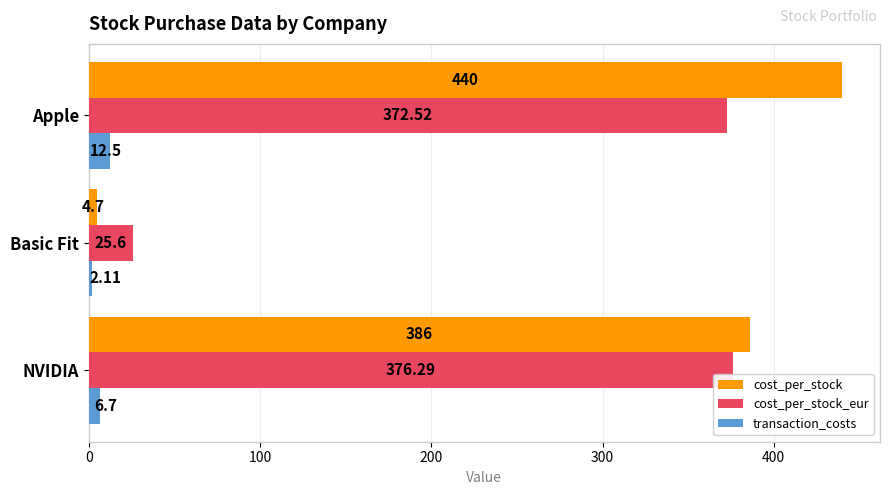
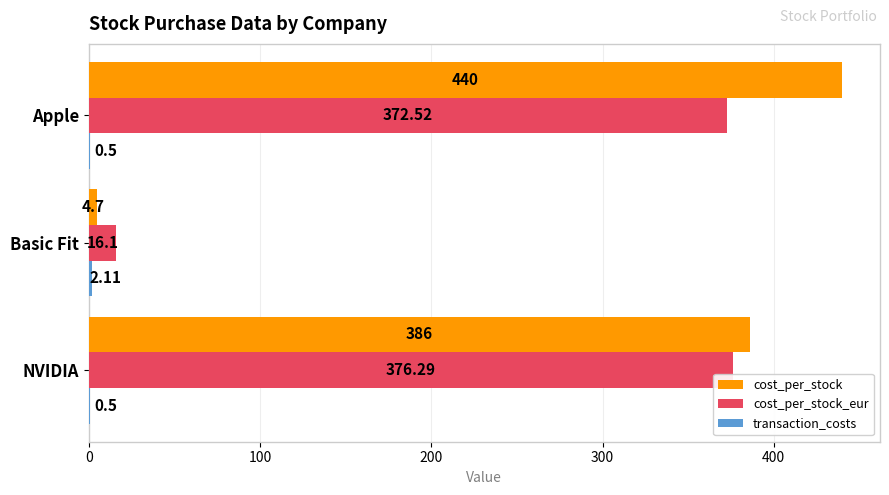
transaction_costs, Apple: 12.5 -> 0.5
cost_per_stock_eur, Basic Fit: 25.6 -> 16.1
transaction_costs, NVIDIA: 6.7 -> 0.5
